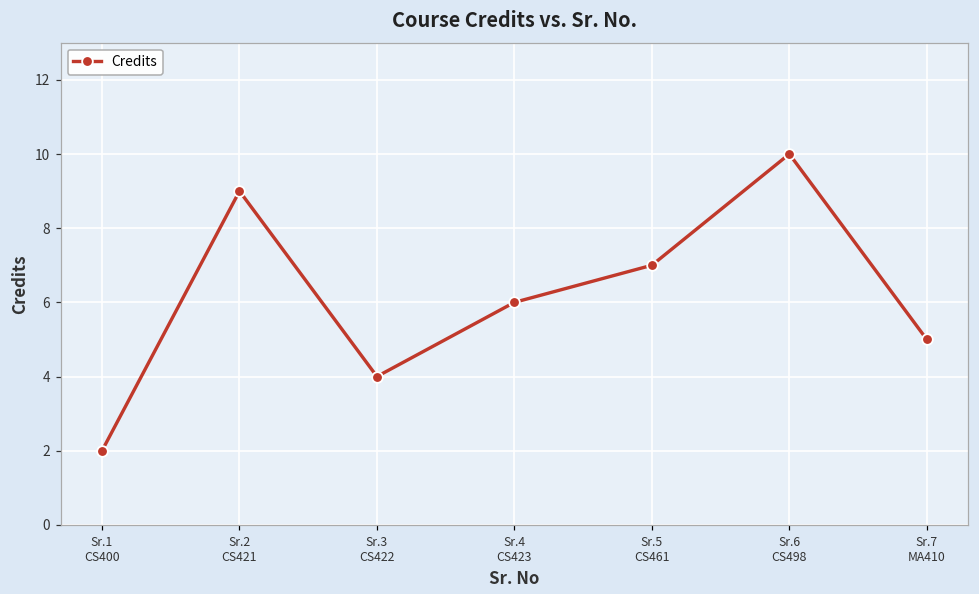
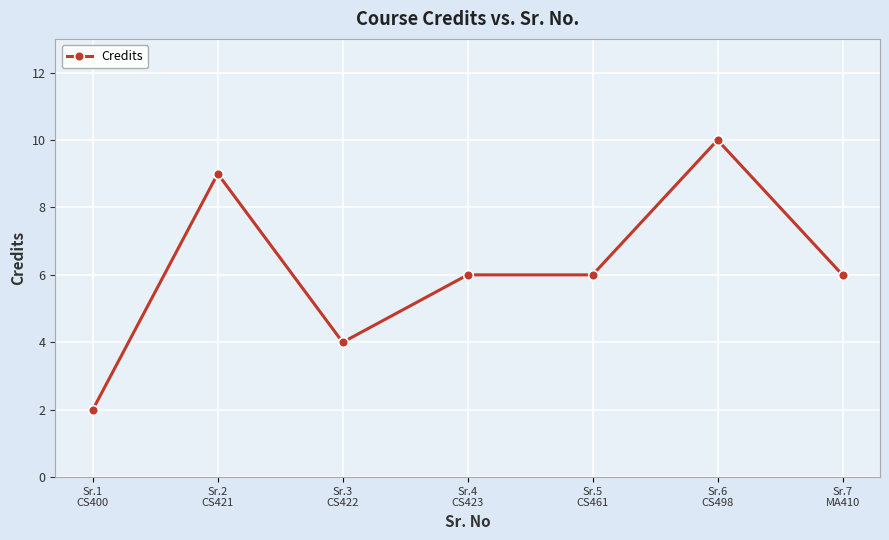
Sr.5 CS461: 7 -> 6
Sr.7 MA410: 5 -> 6
